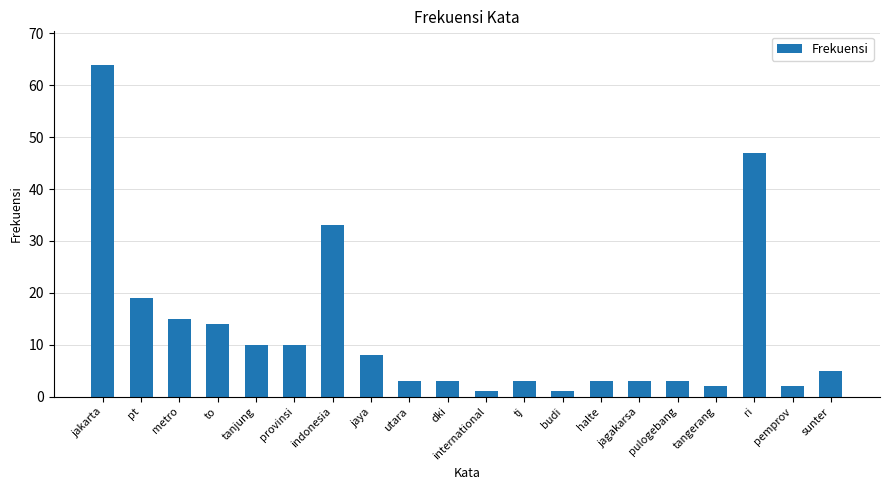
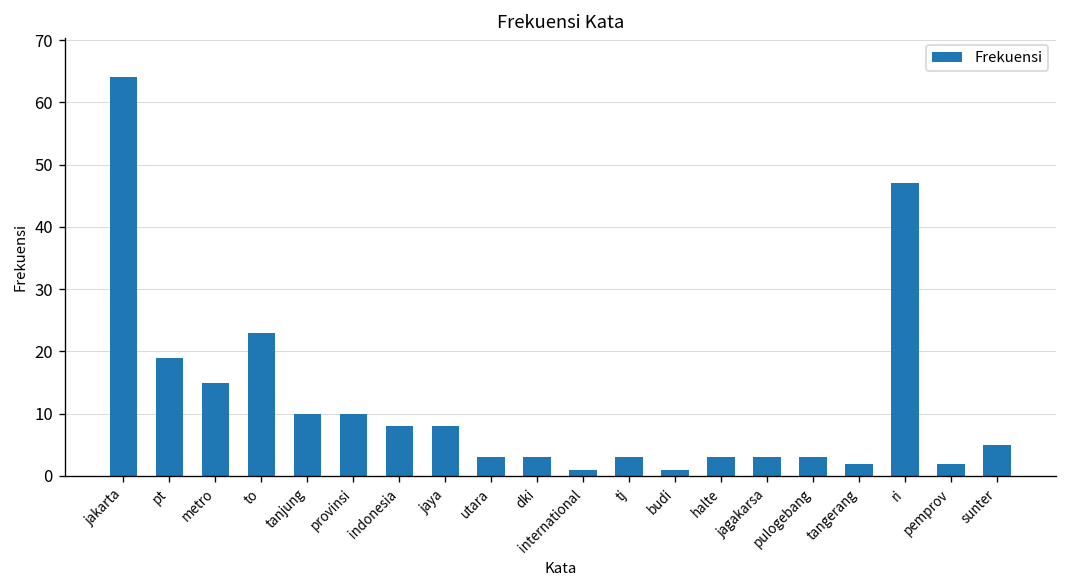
to: 14 -> 23
indonesia: 33 -> 8
